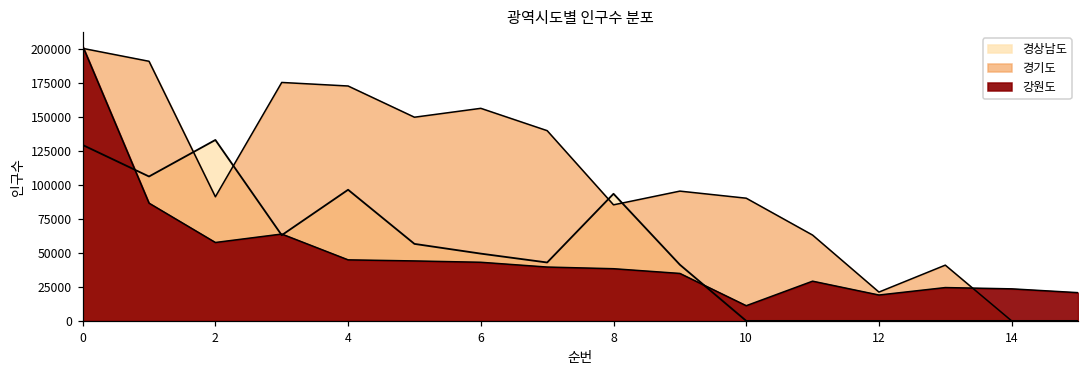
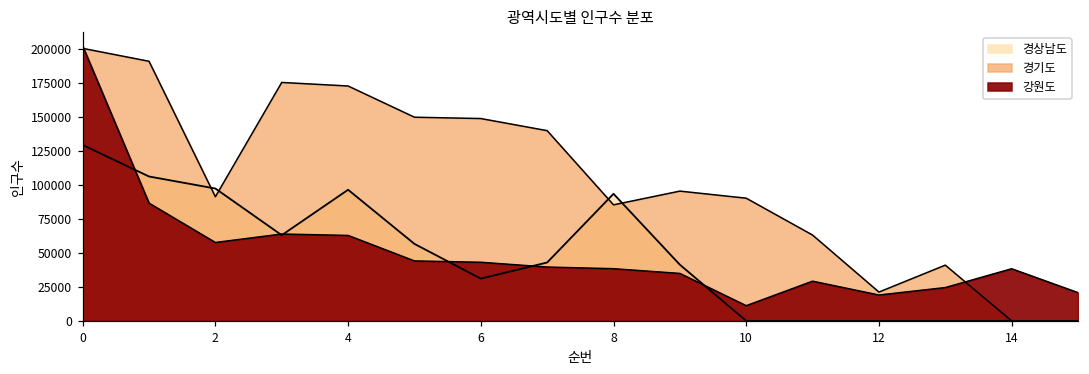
경상남도, 2: 133000 -> 98000
강원도, 4: 45000 -> 63000
경상남도, 6: 50000 -> 31000
경기도, 6: 157000 -> 149000
강원도, 14: 24000 -> 38000
